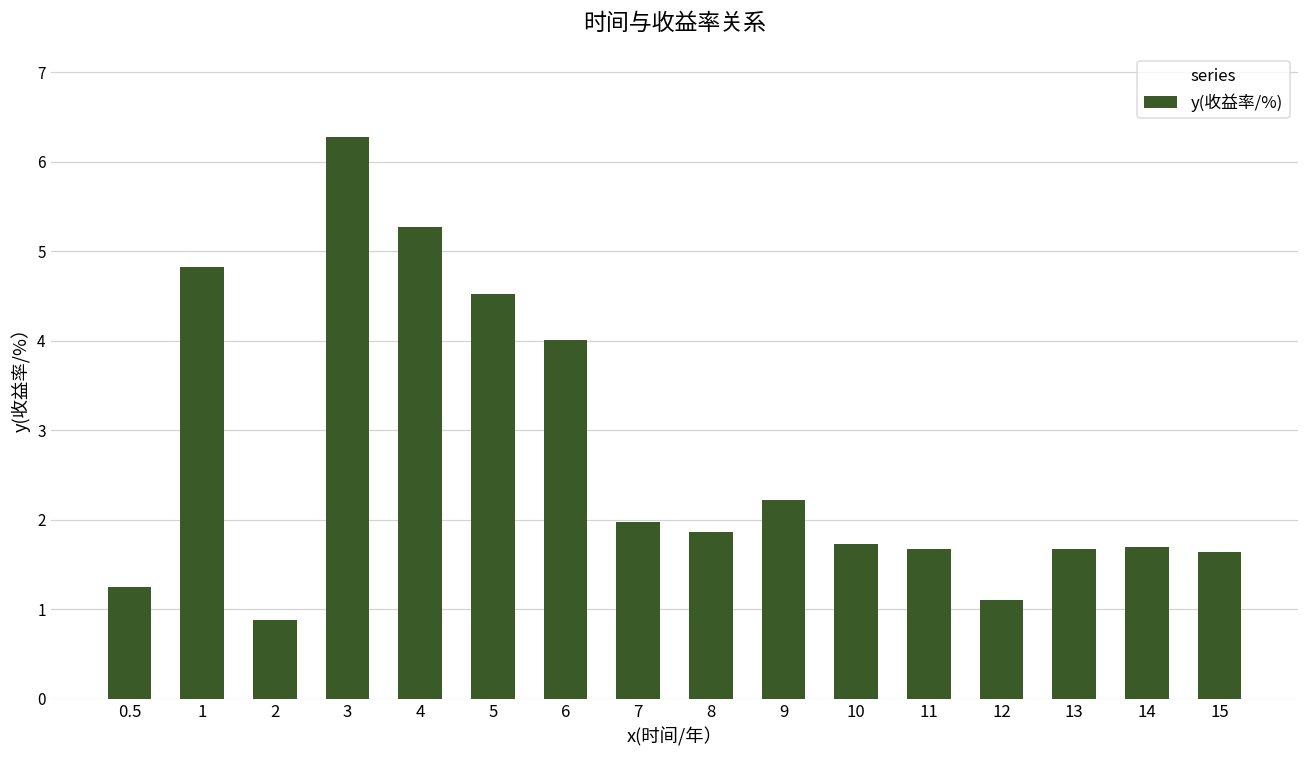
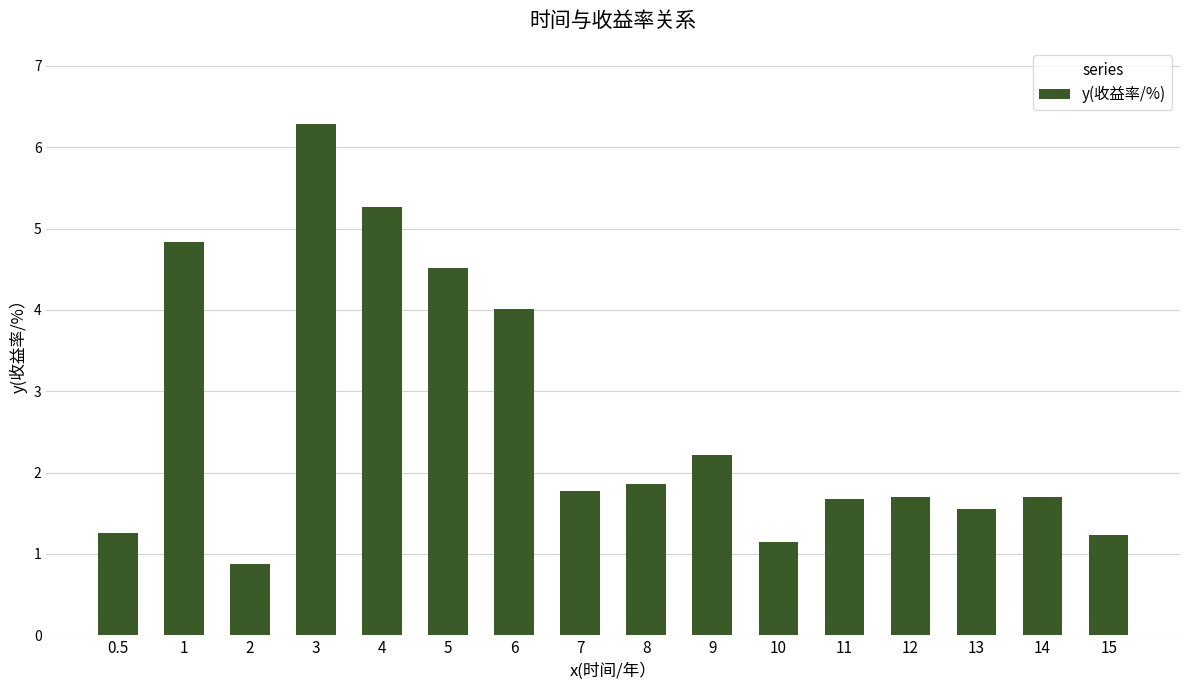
7: 2.0 -> 1.8
10: 1.7 -> 1.2
12: 1.1 -> 1.7
13: 1.7 -> 1.6
15: 1.6 -> 1.2
